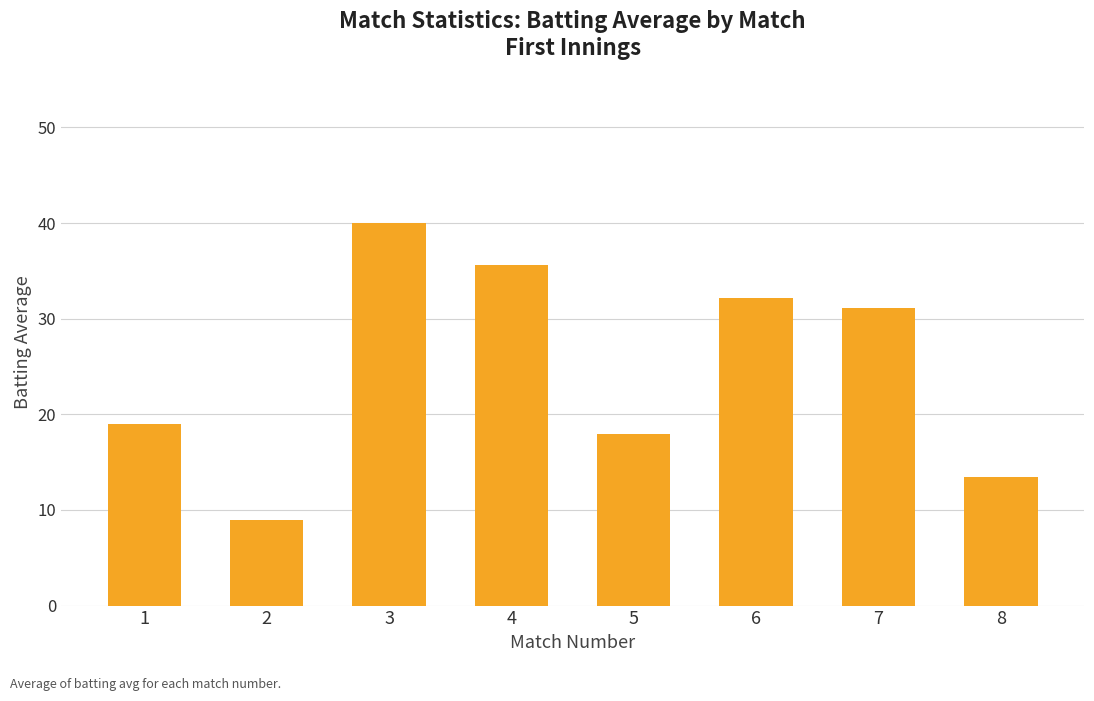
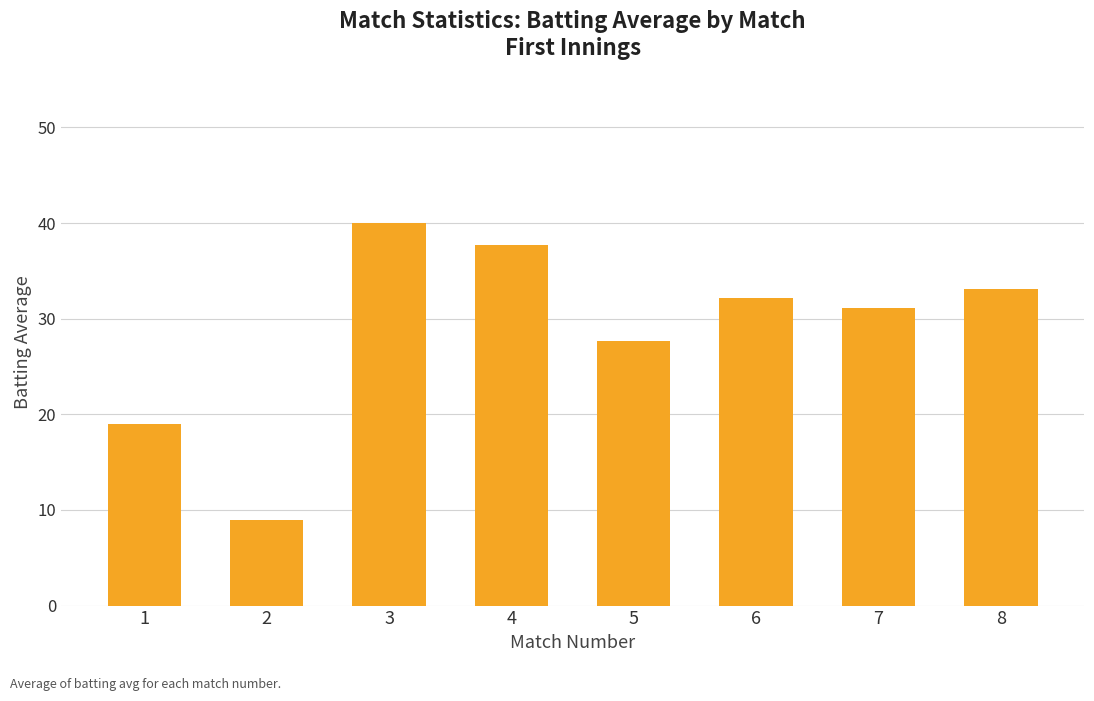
4: 36 -> 38
5: 18 -> 28
8: 13 -> 33
